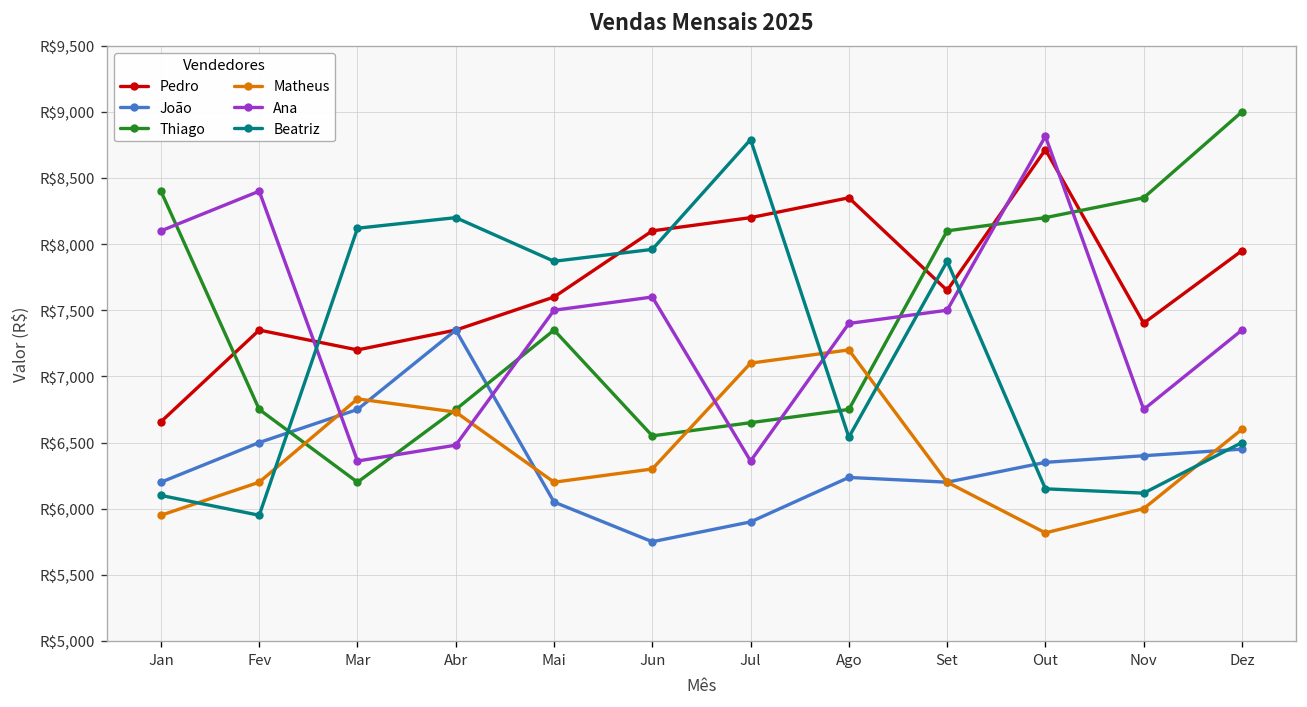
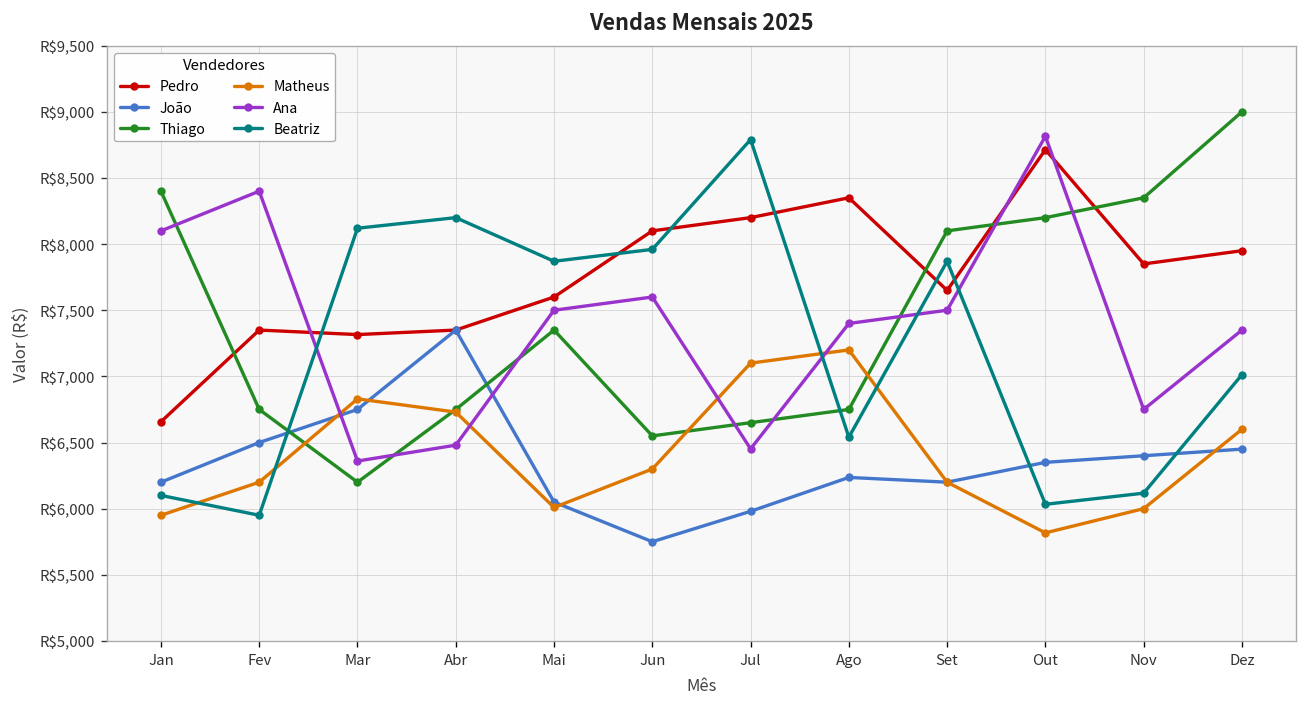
Pedro, Mar: R$7,200 -> R$7,320
Matheus, Mai: R$6,200 -> R$6,010
João, Jul: R$5,900 -> R$5,980
Ana, Jul: R$6,360 -> R$6,450
Beatriz, Out: R$6,150 -> R$6,030
Pedro, Nov: R$7,400 -> R$7,850
Beatriz, Dez: R$6,500 -> R$7,010
